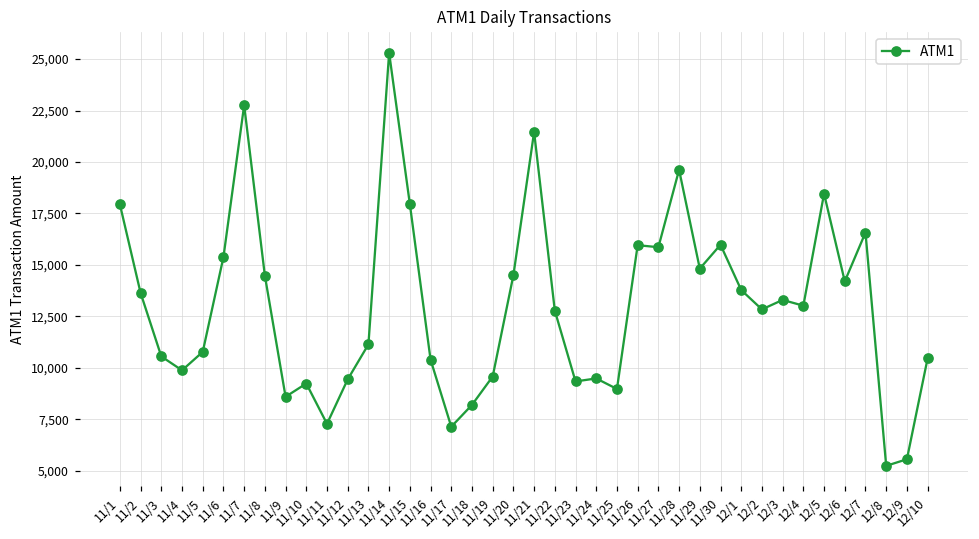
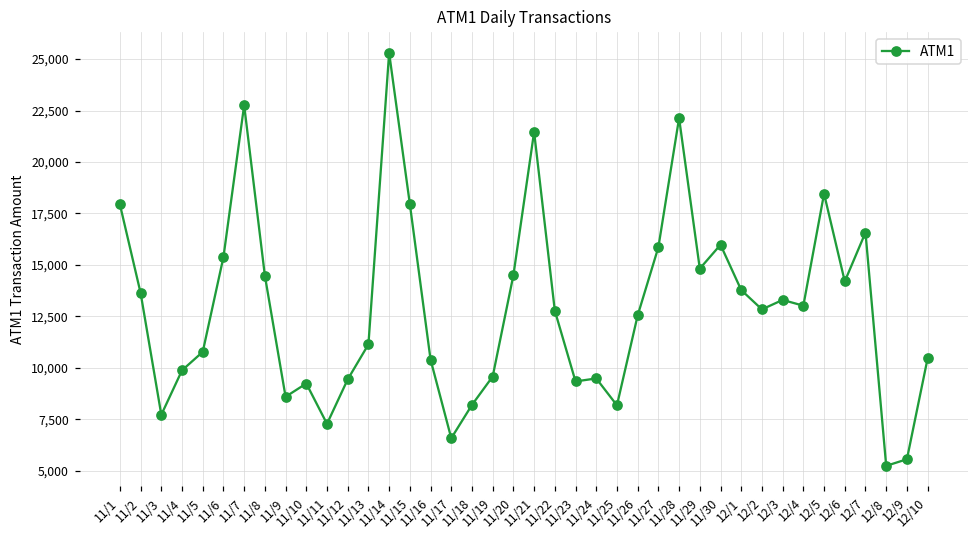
11/3: 10,600 -> 7,700
11/17: 7,100 -> 6,600
11/25: 9,000 -> 8,200
11/26: 16,000 -> 12,500
11/28: 19,600 -> 22,100
